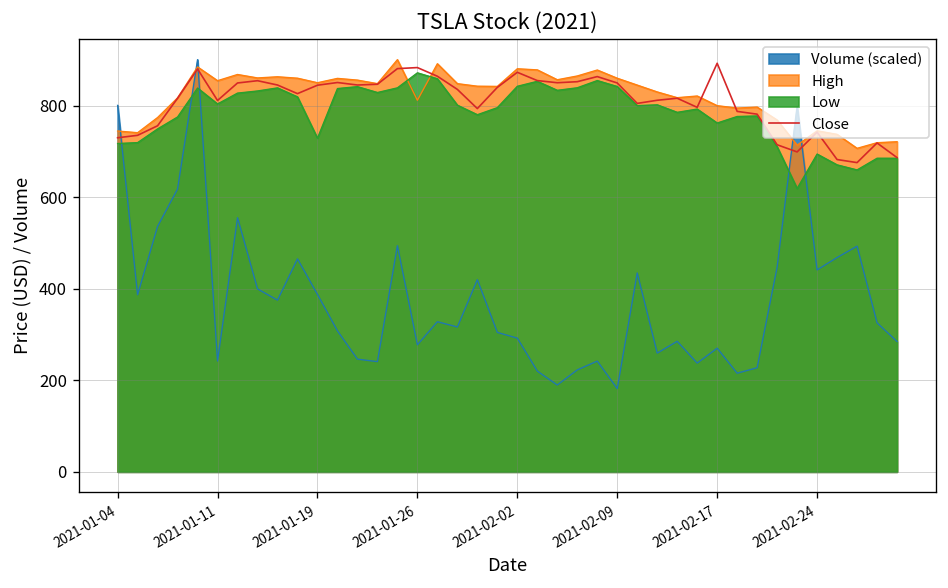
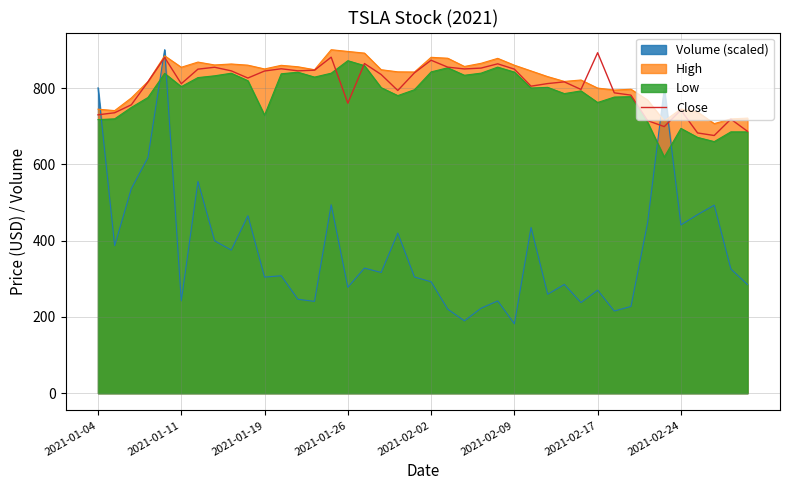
Volume (scaled), 2021-01-19: 390 -> 300
High, 2021-01-26: 810 -> 900
Close, 2021-01-26: 880 -> 760
